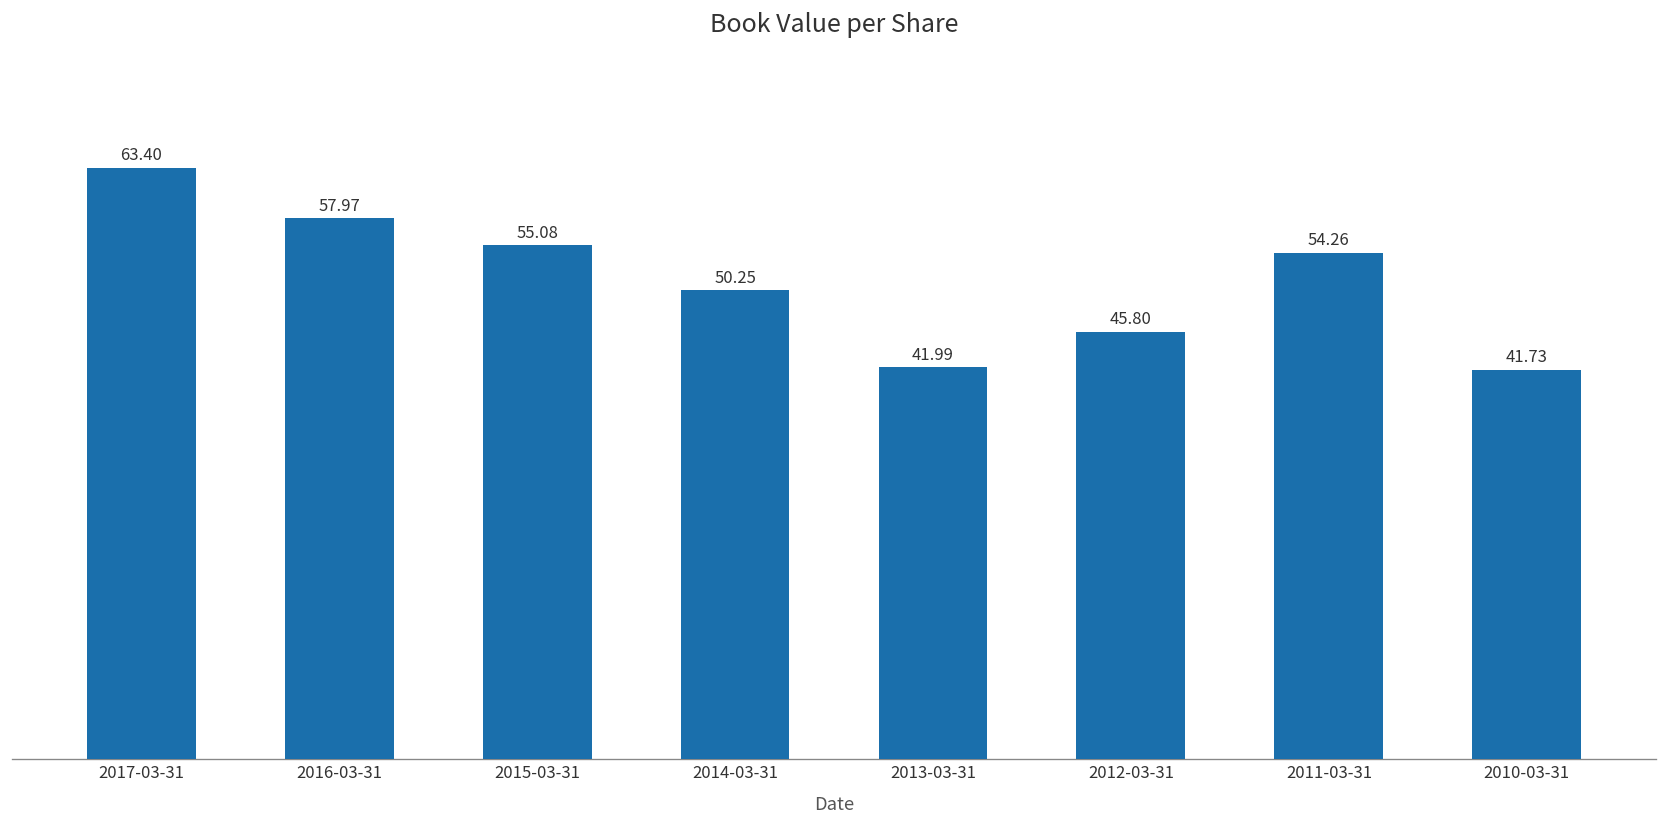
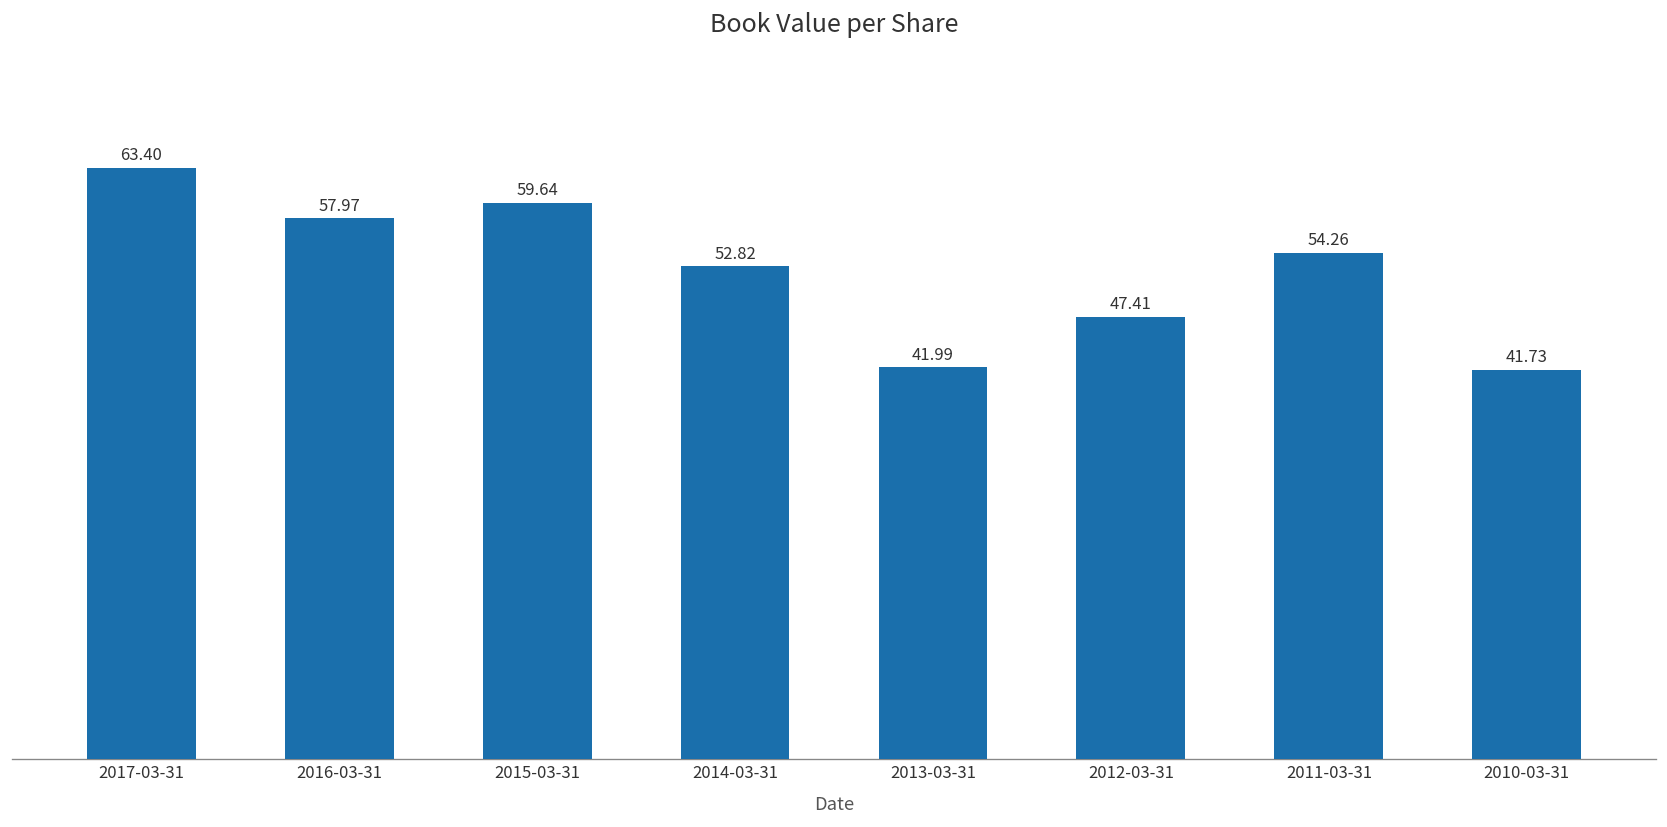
2015-03-31: 55.08 -> 59.64
2014-03-31: 50.25 -> 52.82
2012-03-31: 45.80 -> 47.41
